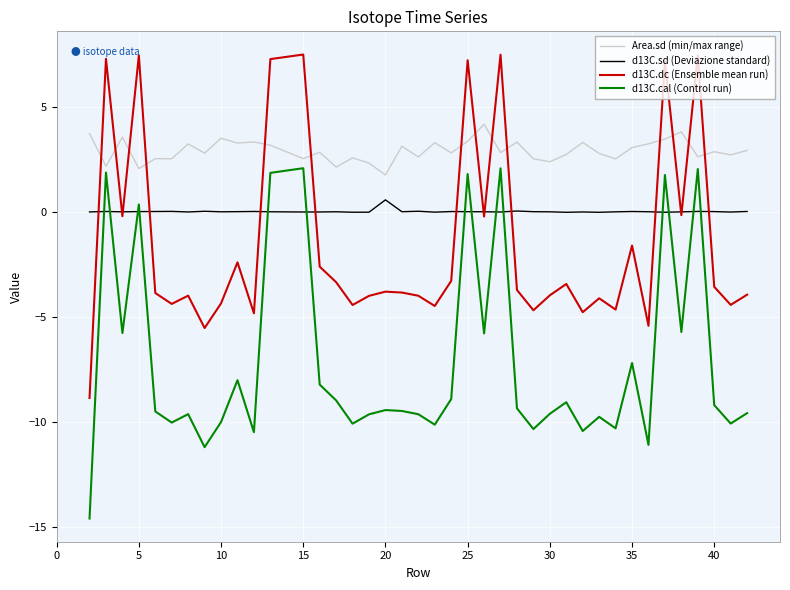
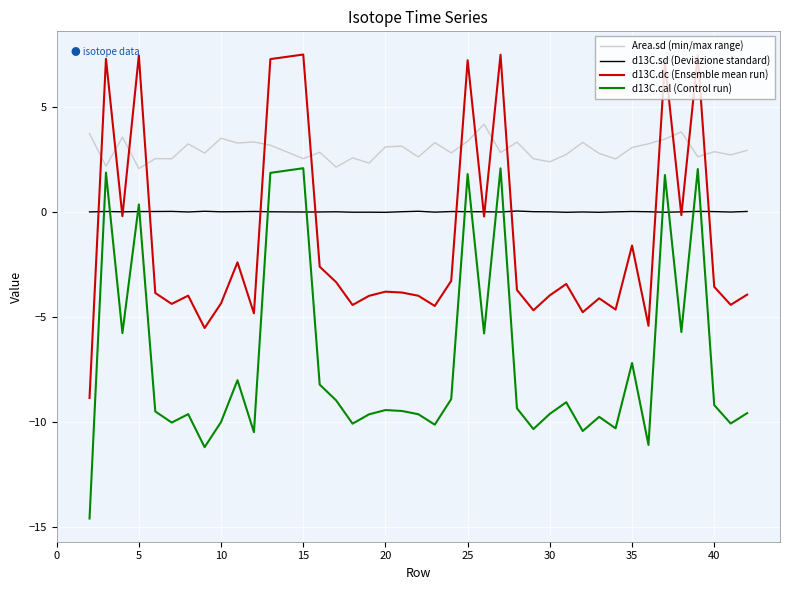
Area.sd (min/max range), 20: 1.8 -> 3.1
d13C.sd (Deviazione standard), 20: 0.6 -> 0.0
